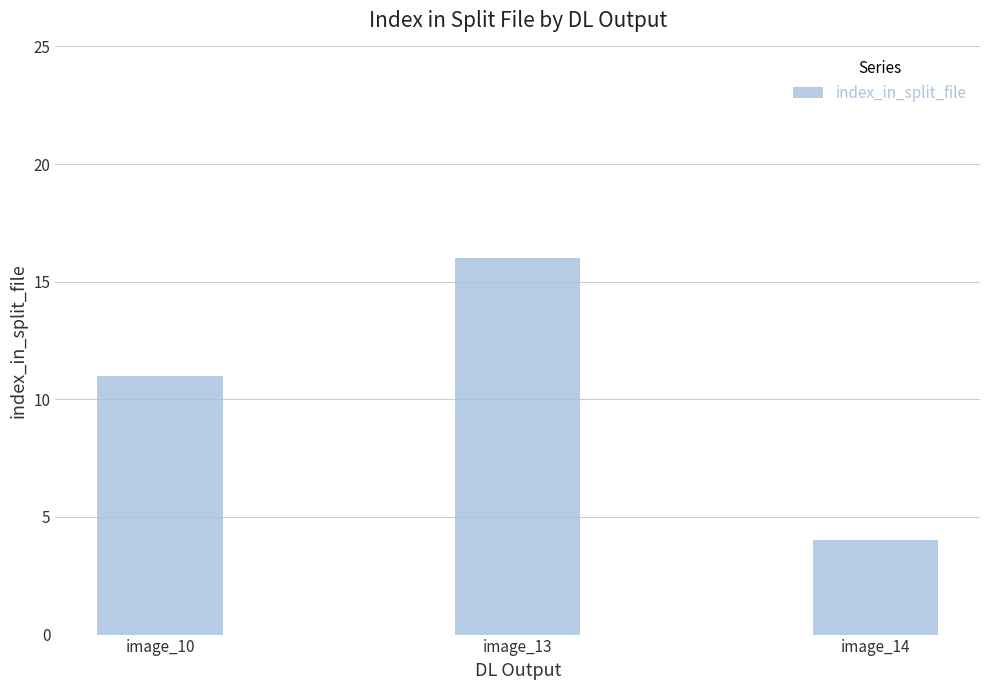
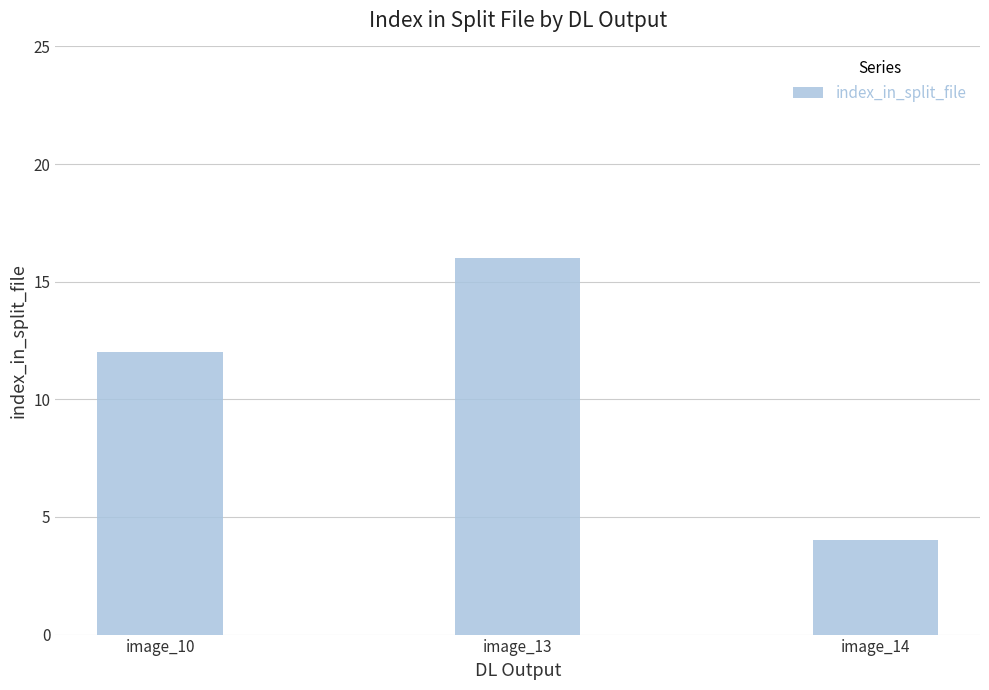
image_10: 11 -> 12
